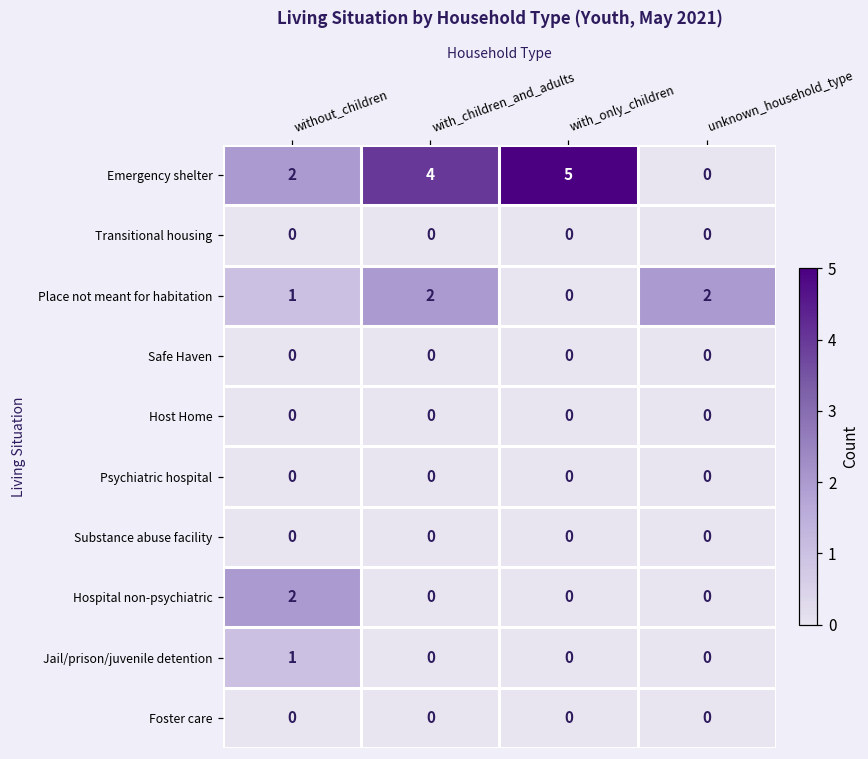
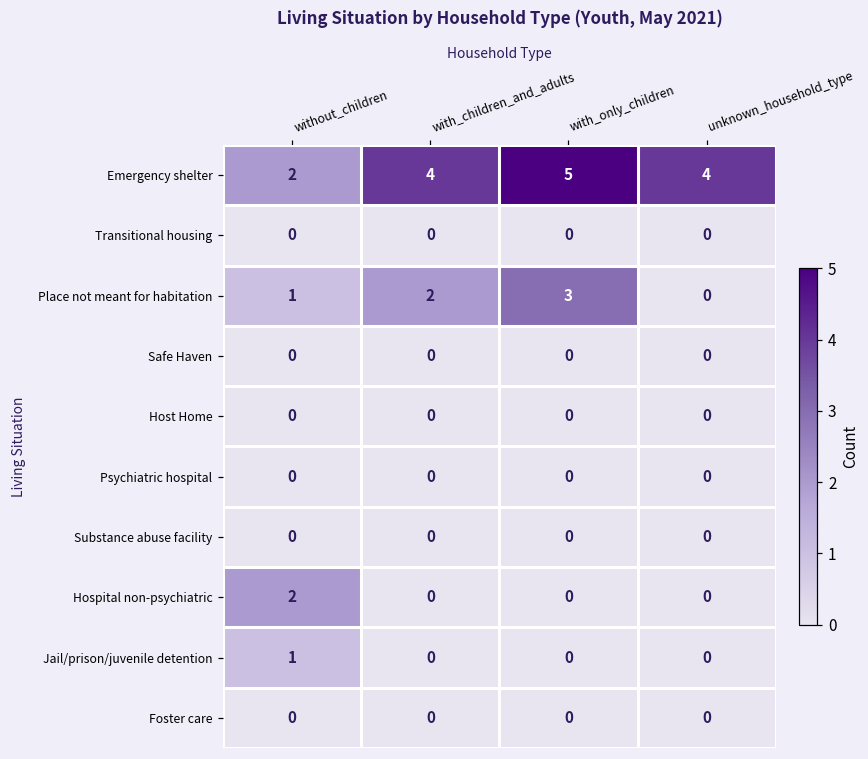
Emergency shelter, unknown_household_type: 0 -> 4
Place not meant for habitation, with_only_children: 0 -> 3
Place not meant for habitation, unknown_household_type: 2 -> 0
